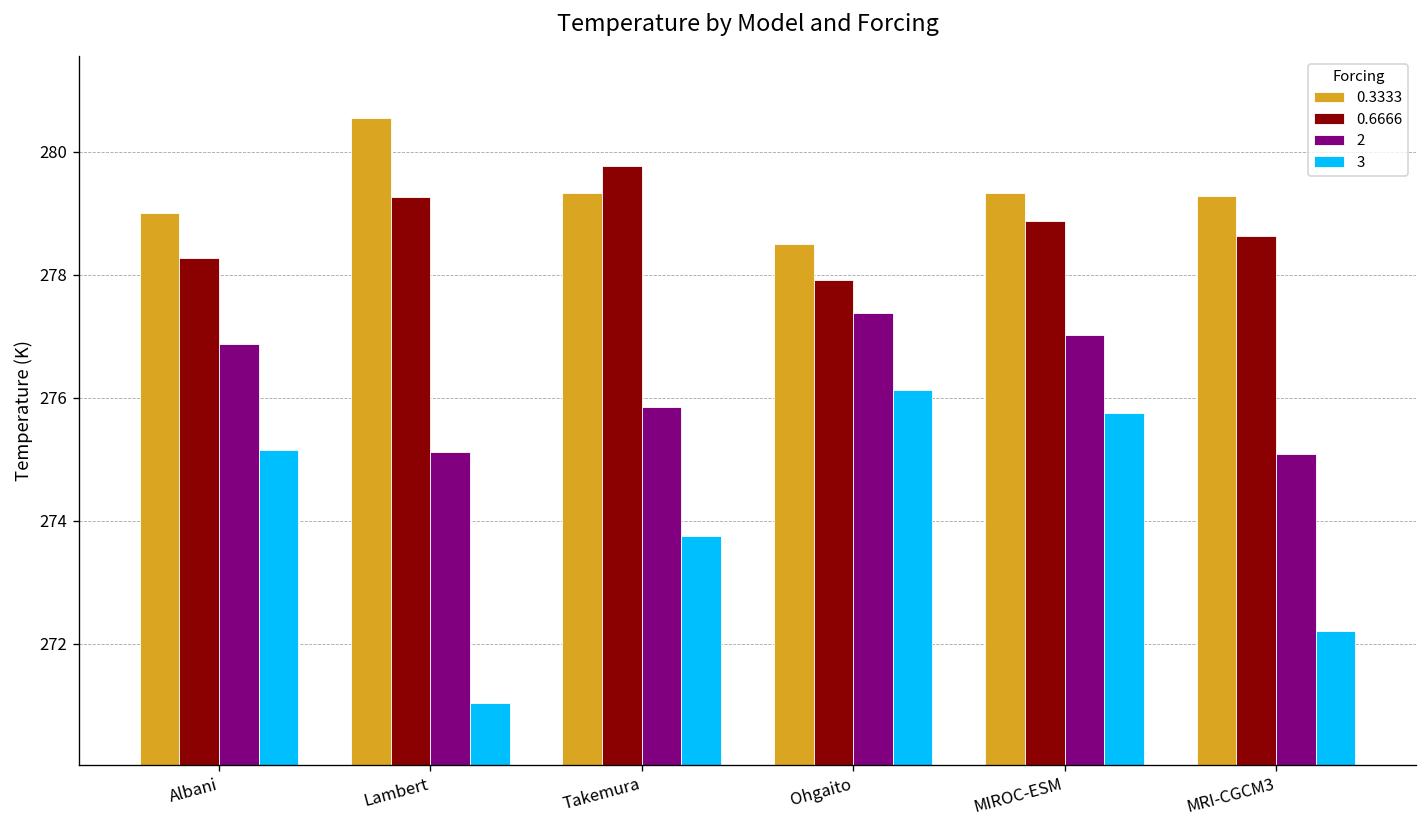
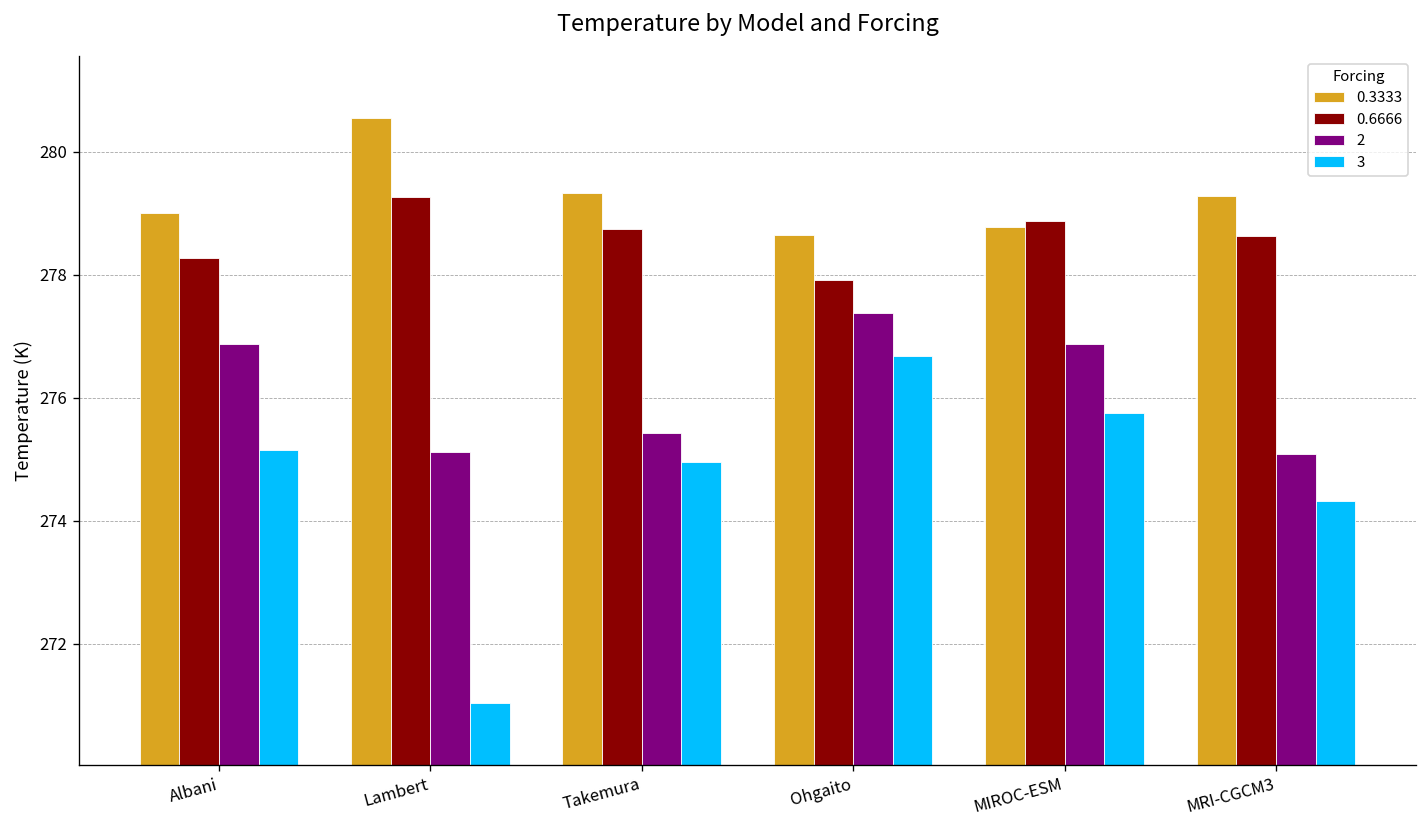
0.6666, Takemura: 279.8 -> 278.7
2, Takemura: 275.8 -> 275.4
3, Takemura: 273.7 -> 275.0
0.3333, Ohgaito: 278.5 -> 278.6
3, Ohgaito: 276.1 -> 276.7
0.3333, MIROC-ESM: 279.3 -> 278.8
2, MIROC-ESM: 277.0 -> 276.9
3, MRI-CGCM3: 272.2 -> 274.3
